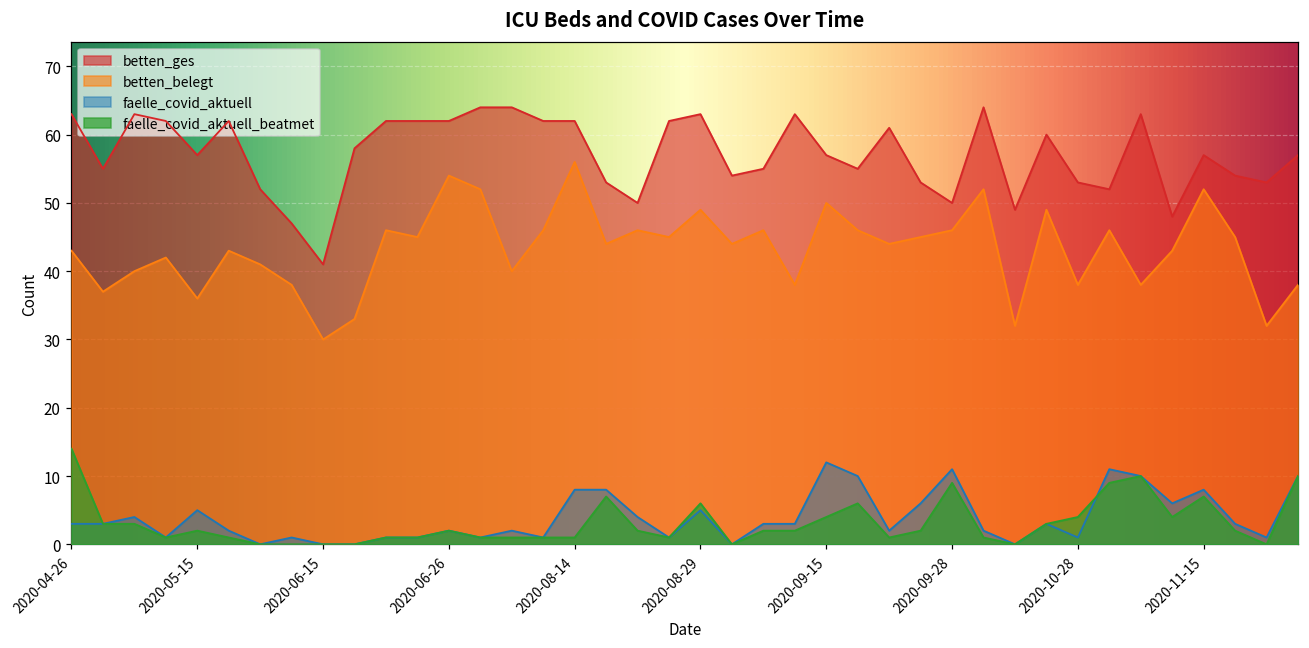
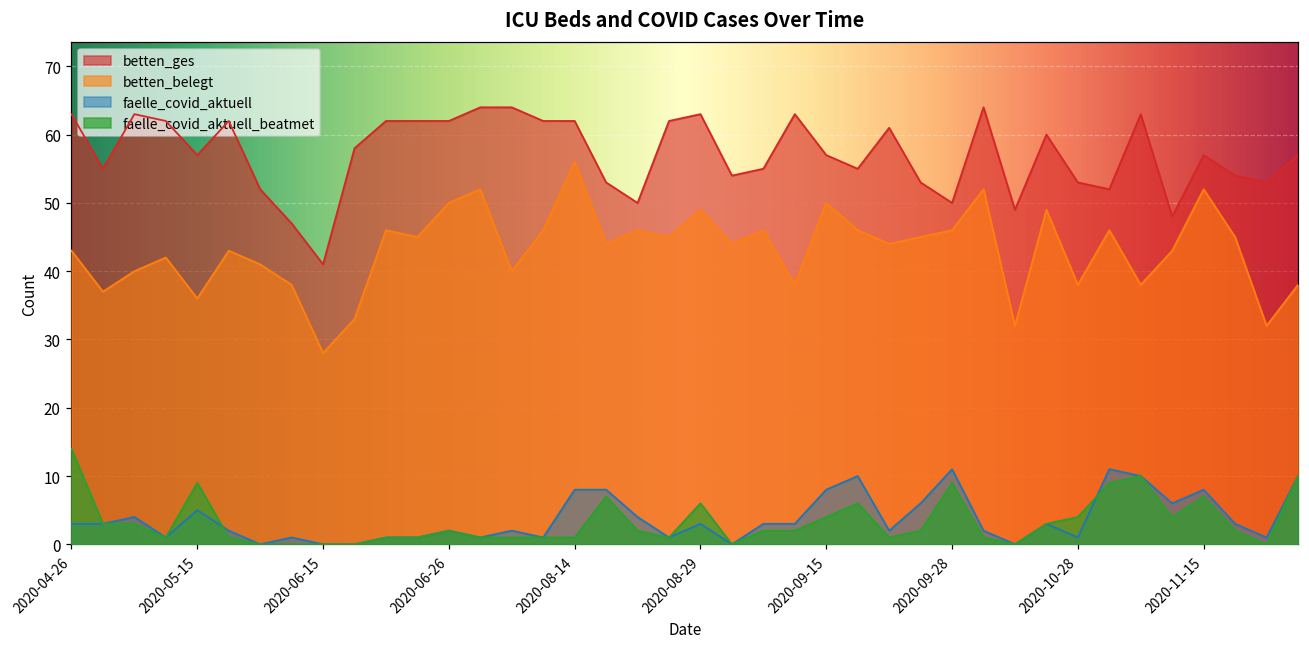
faelle_covid_aktuell_beatmet, 2020-05-15: 2 -> 9
betten_belegt, 2020-06-15: 30 -> 28
betten_belegt, 2020-06-26: 54 -> 50
faelle_covid_aktuell, 2020-08-29: 5 -> 3
faelle_covid_aktuell, 2020-09-15: 12 -> 8
